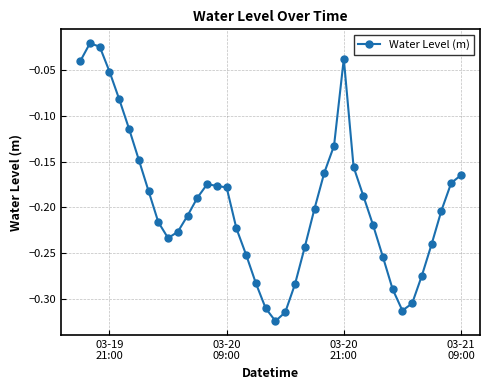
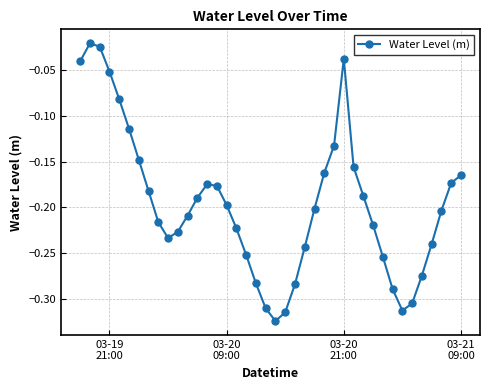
03-20 09:00: -0.18 -> -0.20
